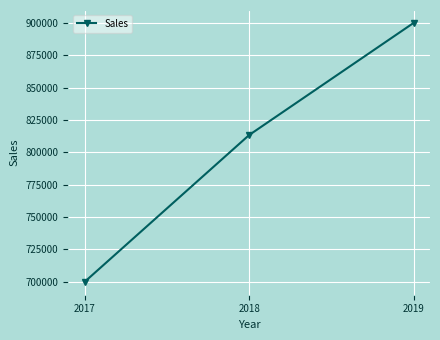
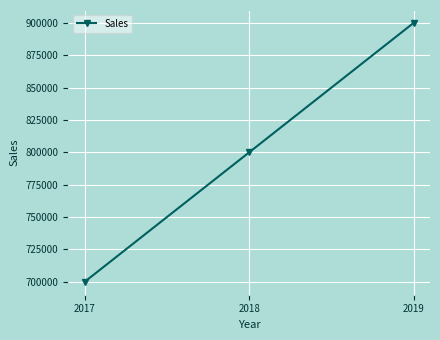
2018: 813000 -> 800000
